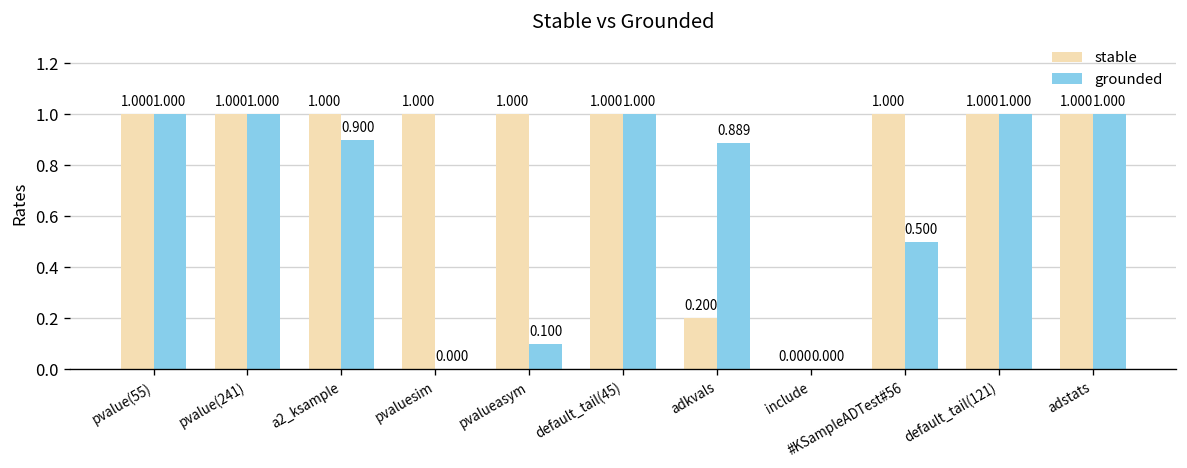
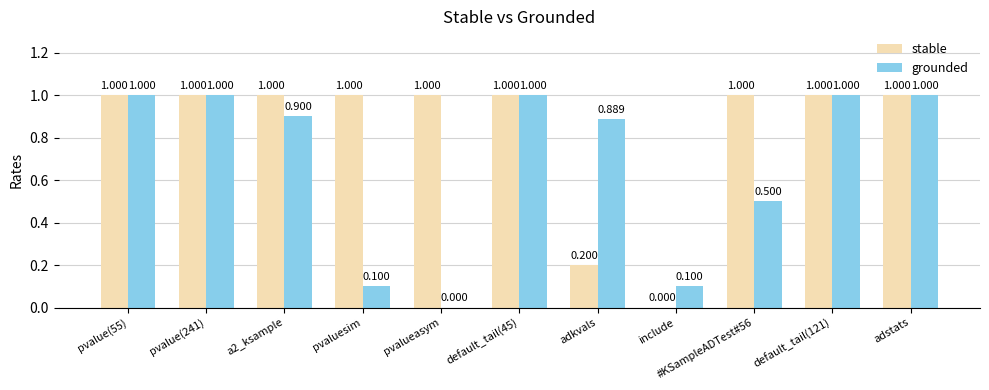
grounded, pvaluesim: 0.000 -> 0.100
grounded, pvalueasym: 0.100 -> 0.000
grounded, include: 0.000 -> 0.100
